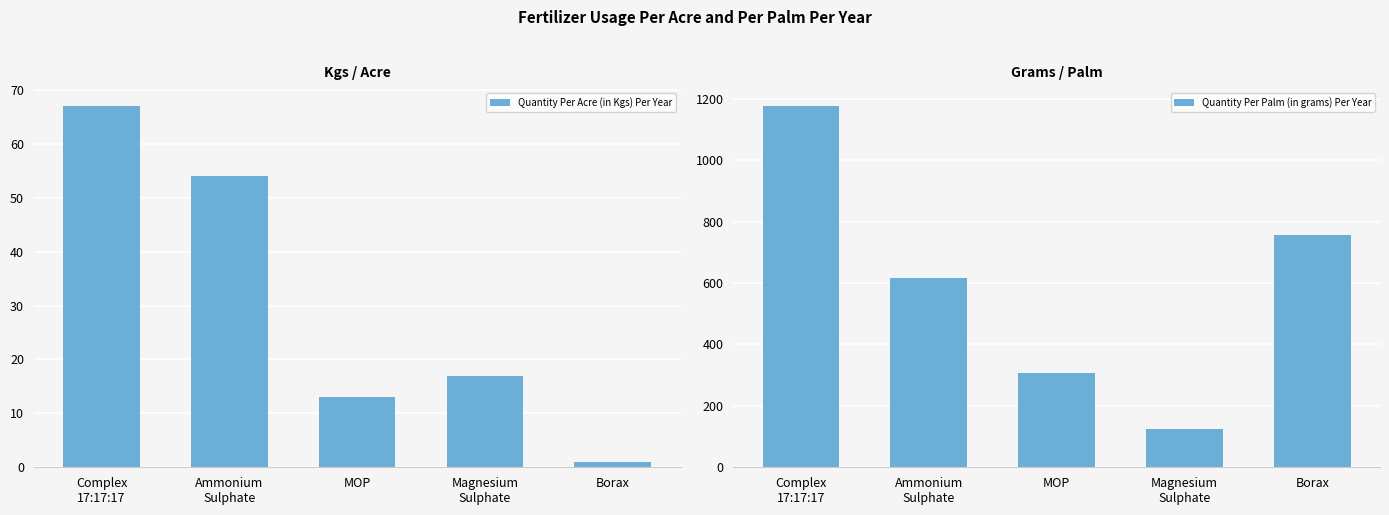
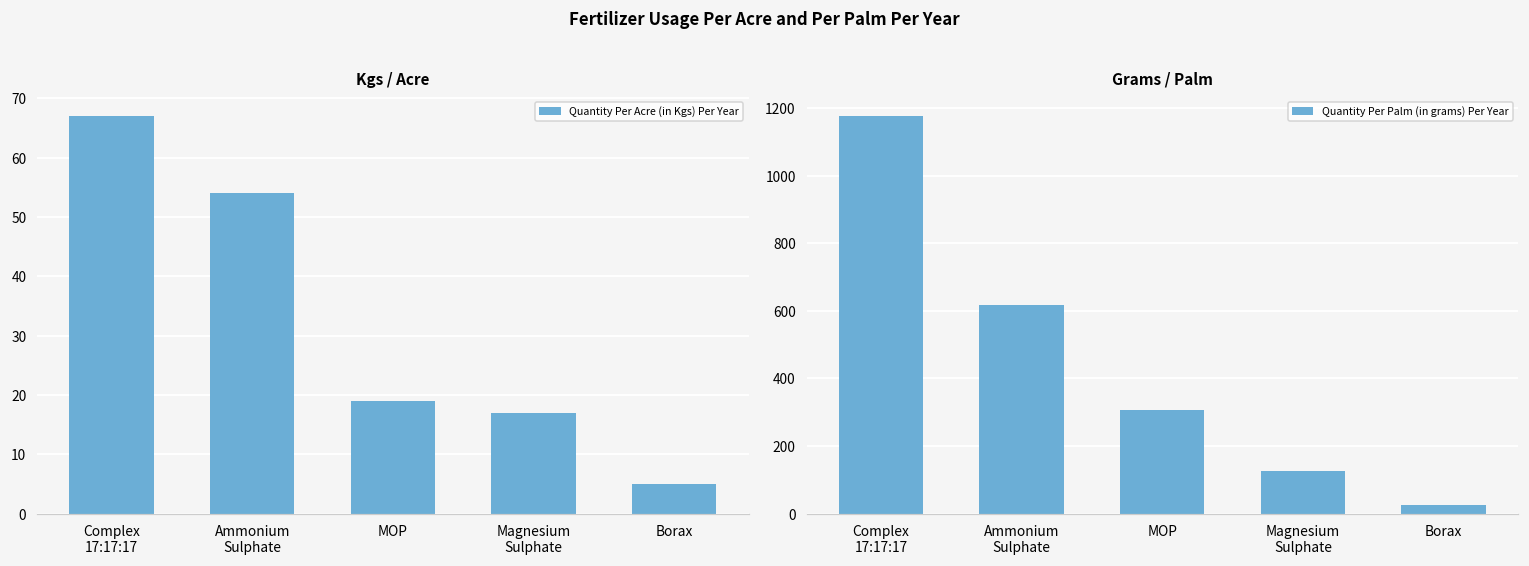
Kgs / Acre, MOP: 13 -> 19
Kgs / Acre, Borax: 1 -> 5
Grams / Palm, Borax: 760 -> 30
